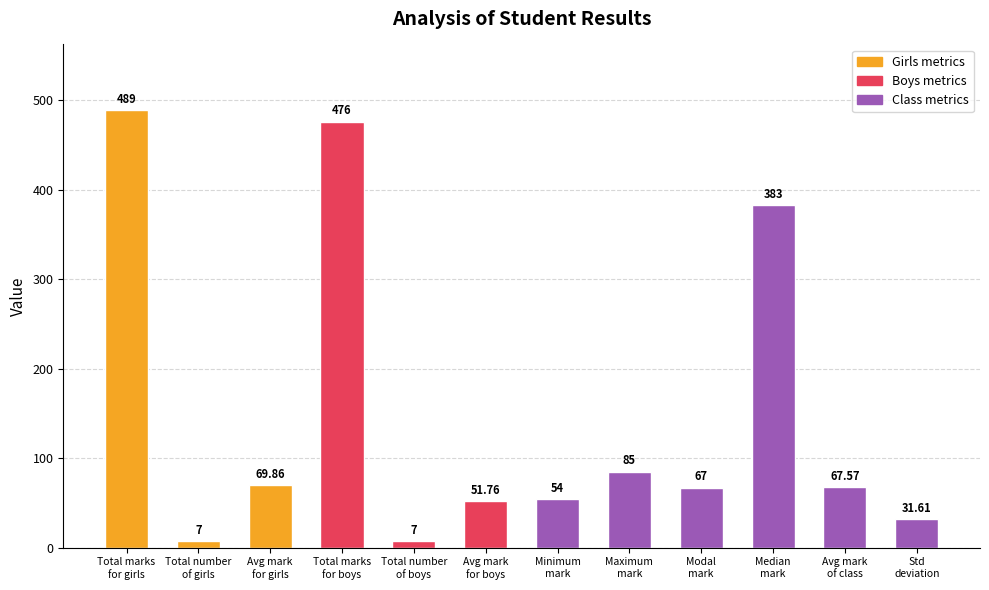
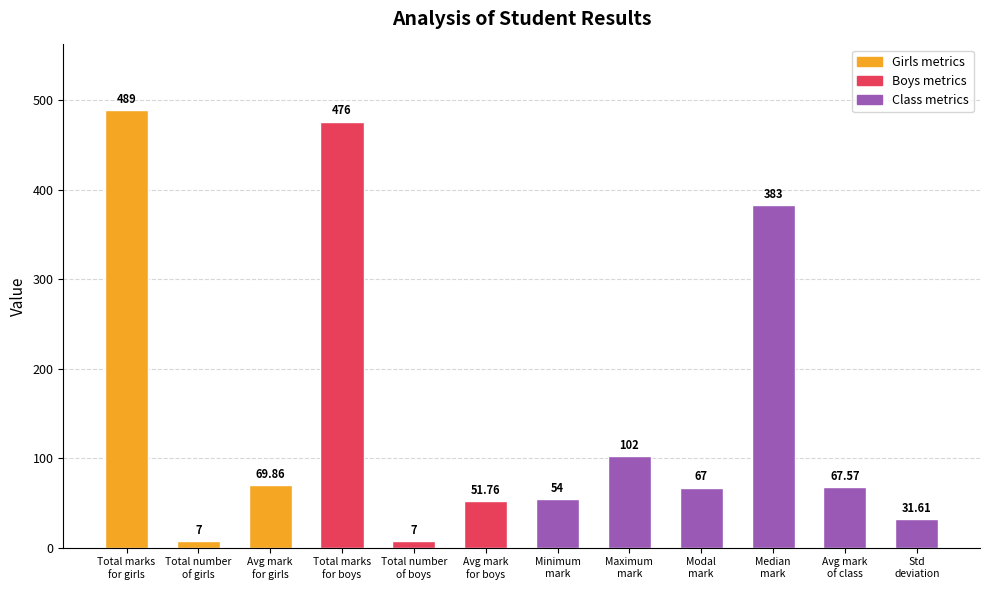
Maximum mark: 85 -> 102
